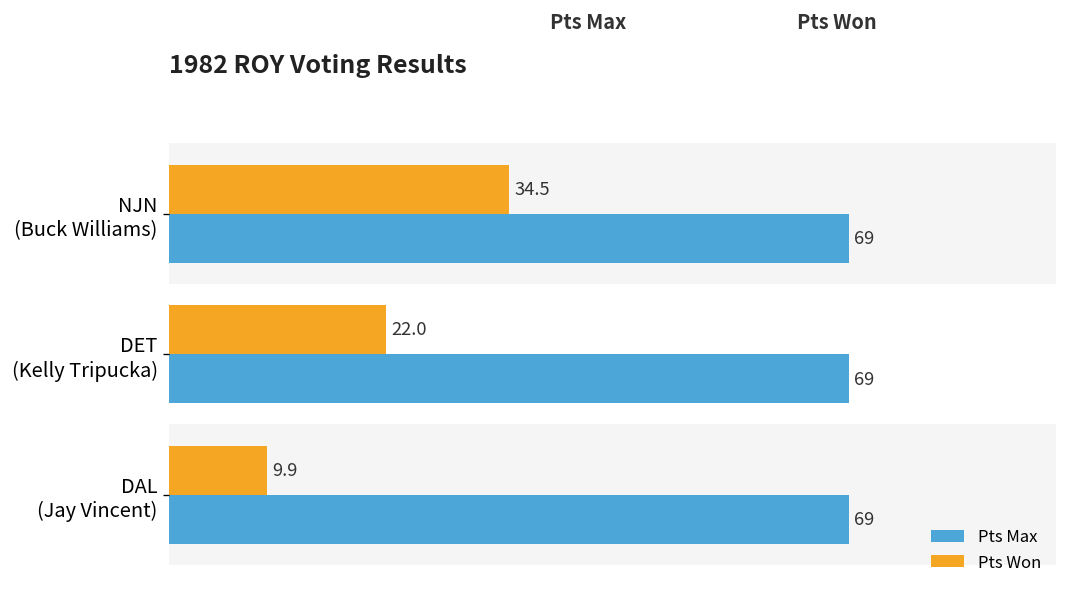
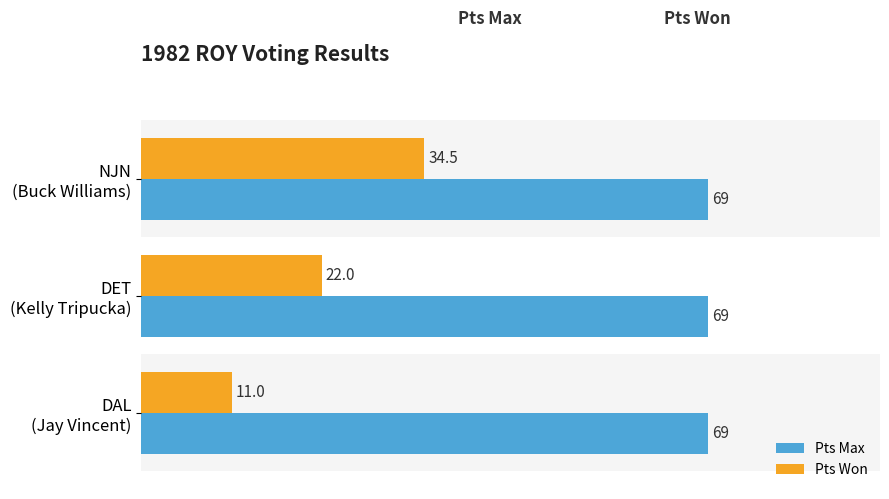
Pts Won, DAL (Jay Vincent): 9.9 -> 11.0
